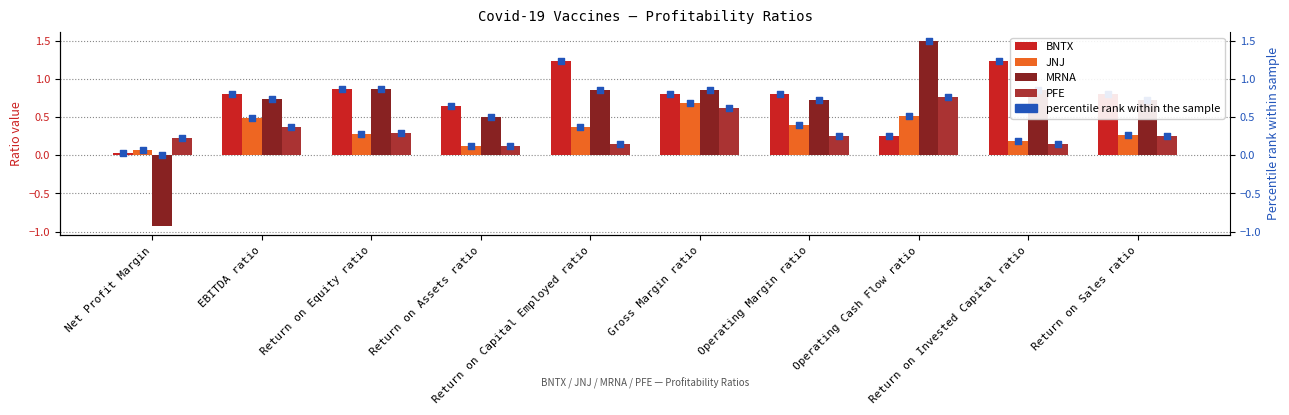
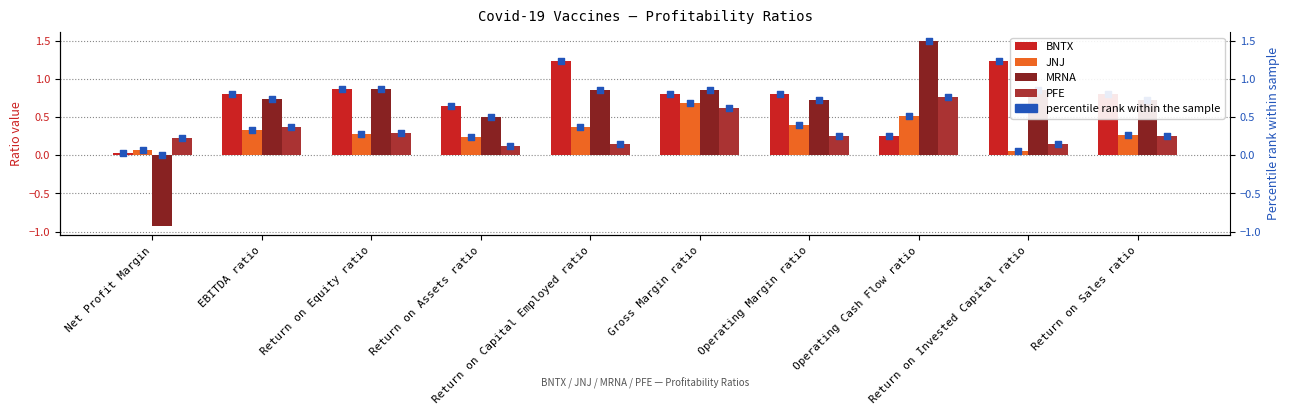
JNJ, EBITDA ratio: 0.5 -> 0.3
JNJ, Return on Assets ratio: 0.1 -> 0.2
JNJ, Return on Invested Capital ratio: 0.2 -> 0.1
